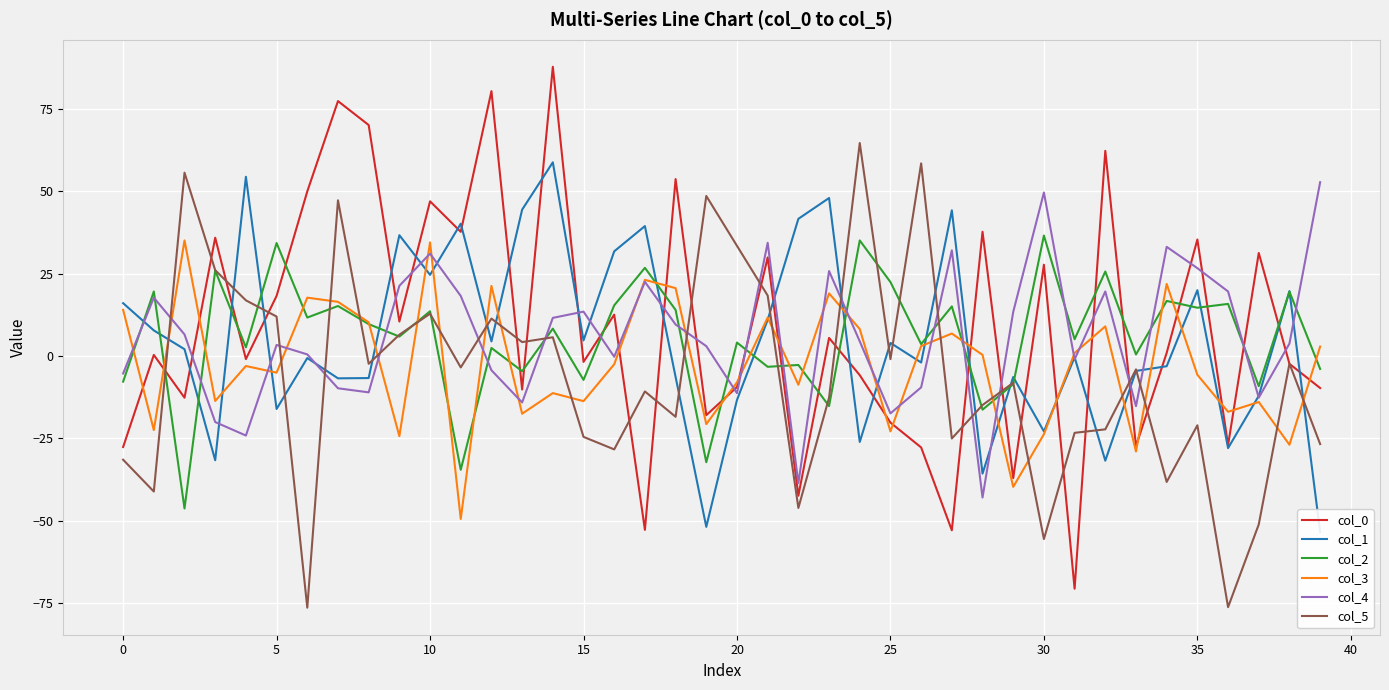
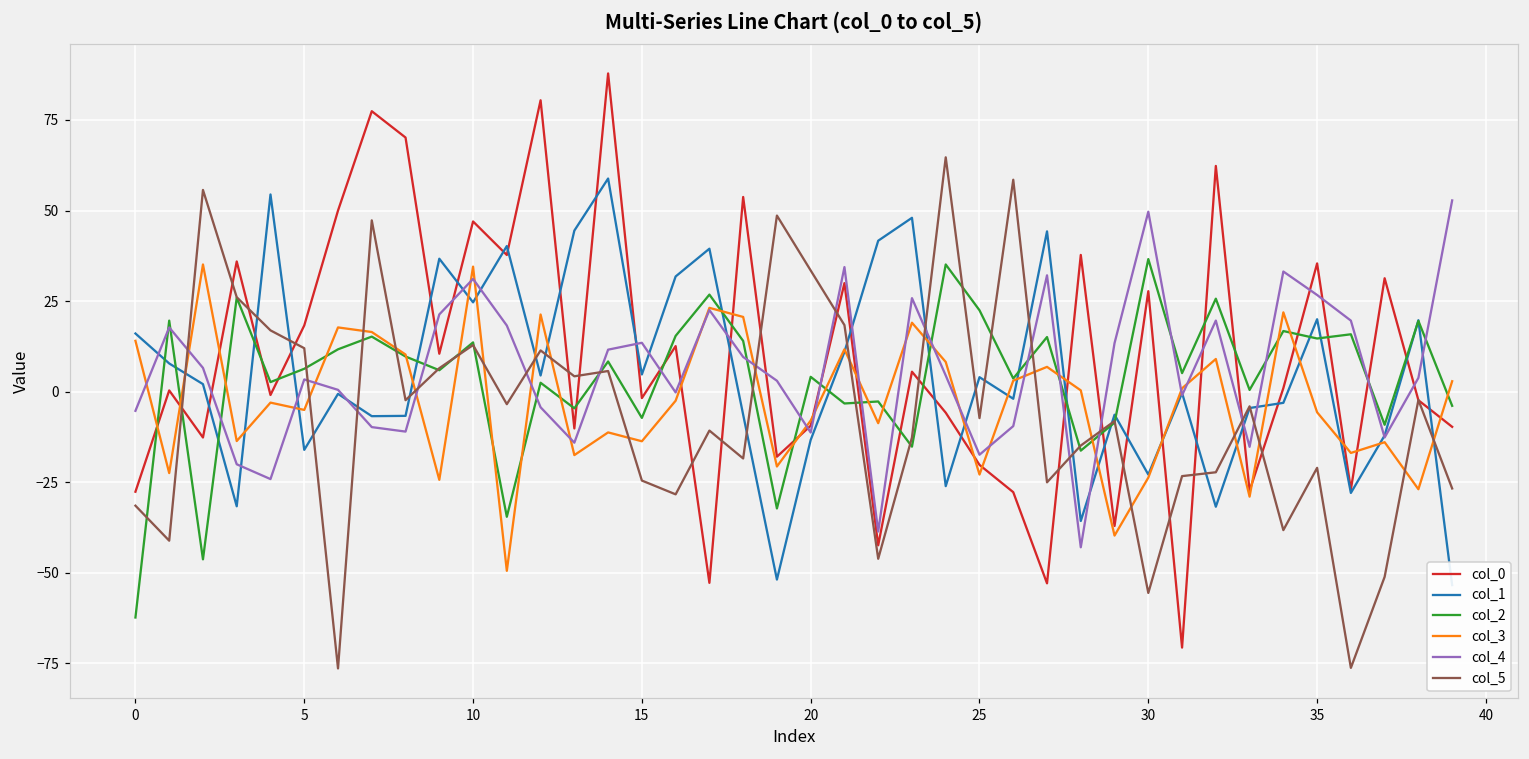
col_2, 0: -8 -> -62
col_2, 5: 34 -> 6
col_5, 25: -1 -> -7
